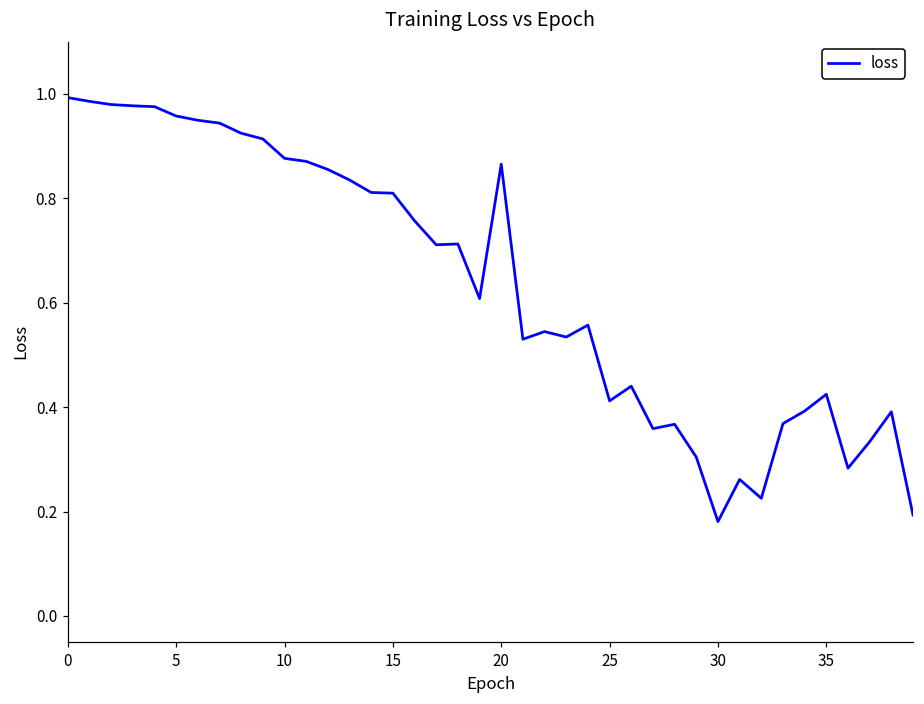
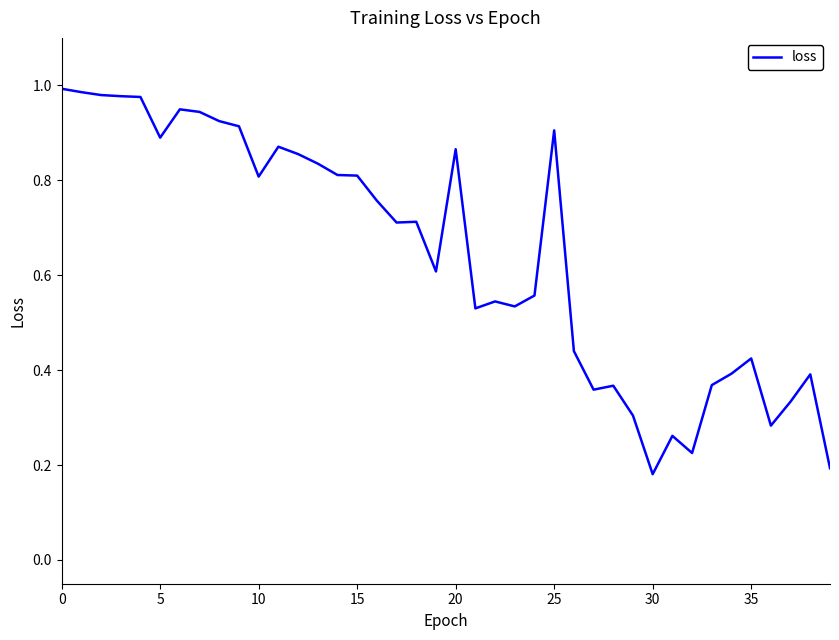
5: 0.96 -> 0.89
10: 0.88 -> 0.81
25: 0.41 -> 0.91
